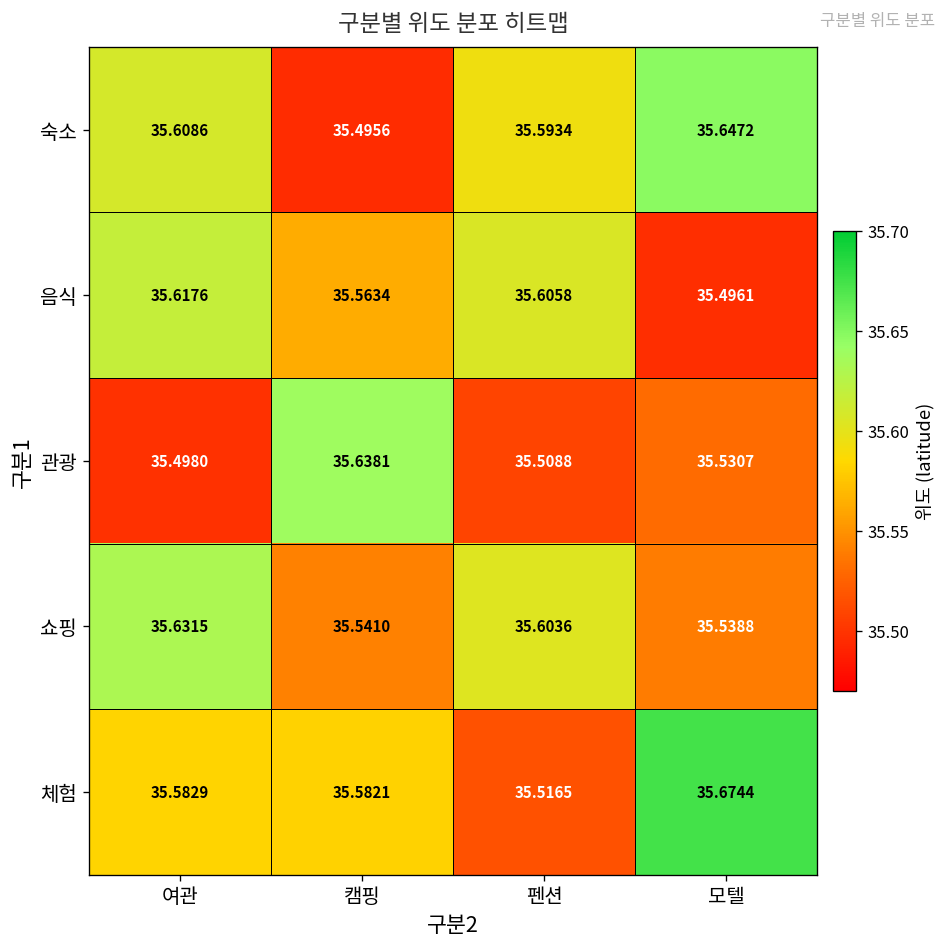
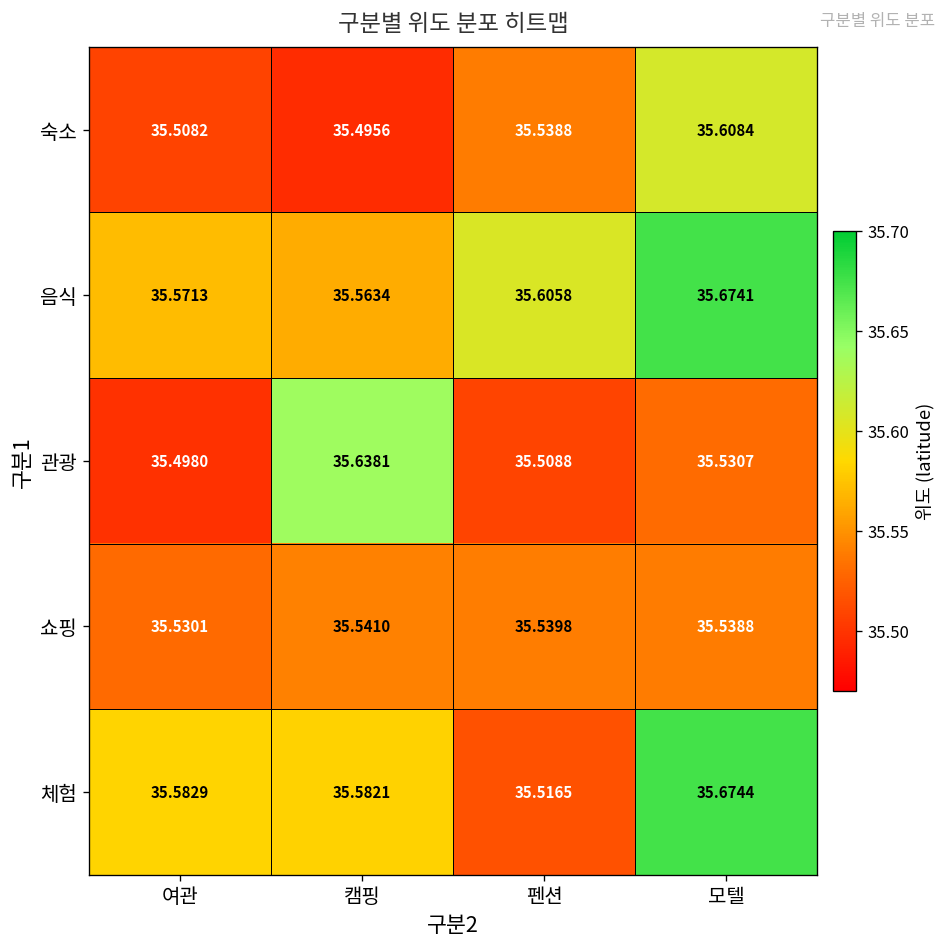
숙소, 여관: 35.6086 -> 35.5082
숙소, 펜션: 35.5934 -> 35.5388
숙소, 모텔: 35.6472 -> 35.6084
음식, 여관: 35.6176 -> 35.5713
음식, 모텔: 35.4961 -> 35.6741
쇼핑, 여관: 35.6315 -> 35.5301
쇼핑, 펜션: 35.6036 -> 35.5398
